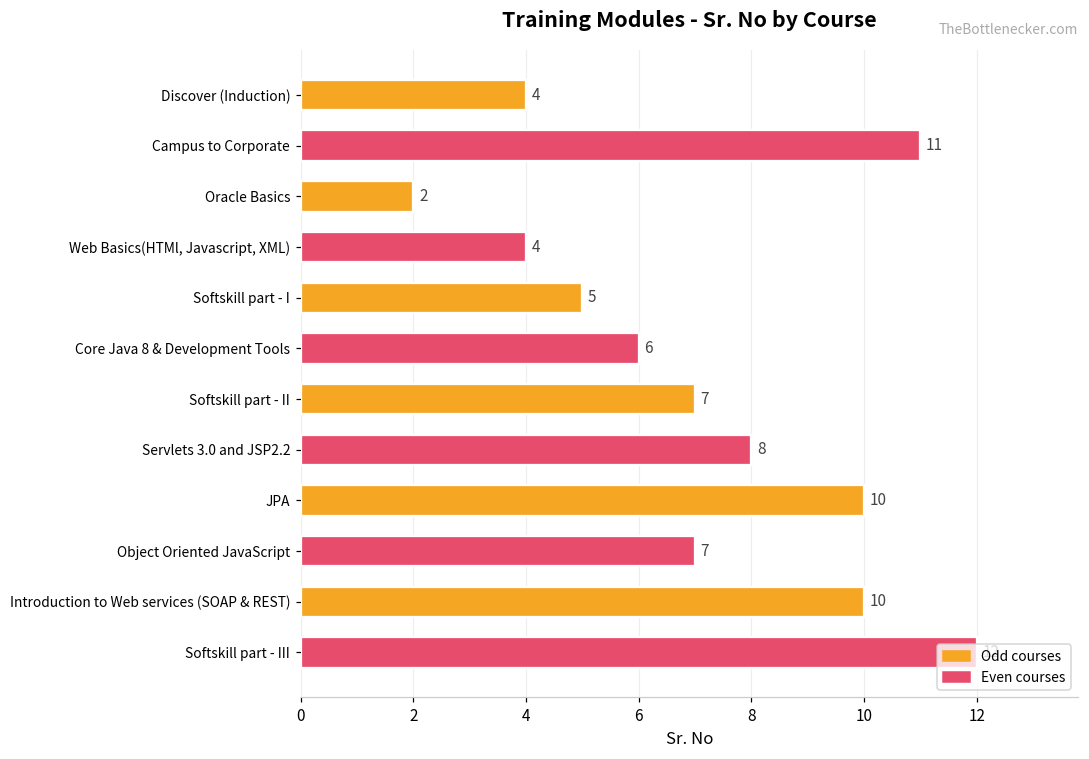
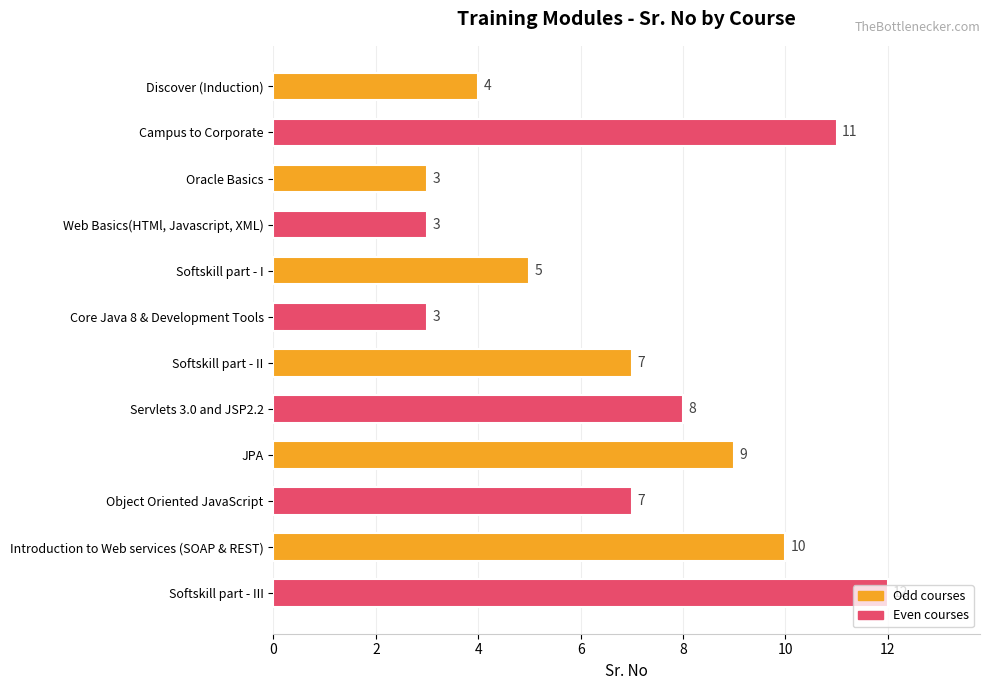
Oracle Basics: 2 -> 3
Web Basics(HTMl, Javascript, XML): 4 -> 3
Core Java 8 & Development Tools: 6 -> 3
JPA: 10 -> 9
